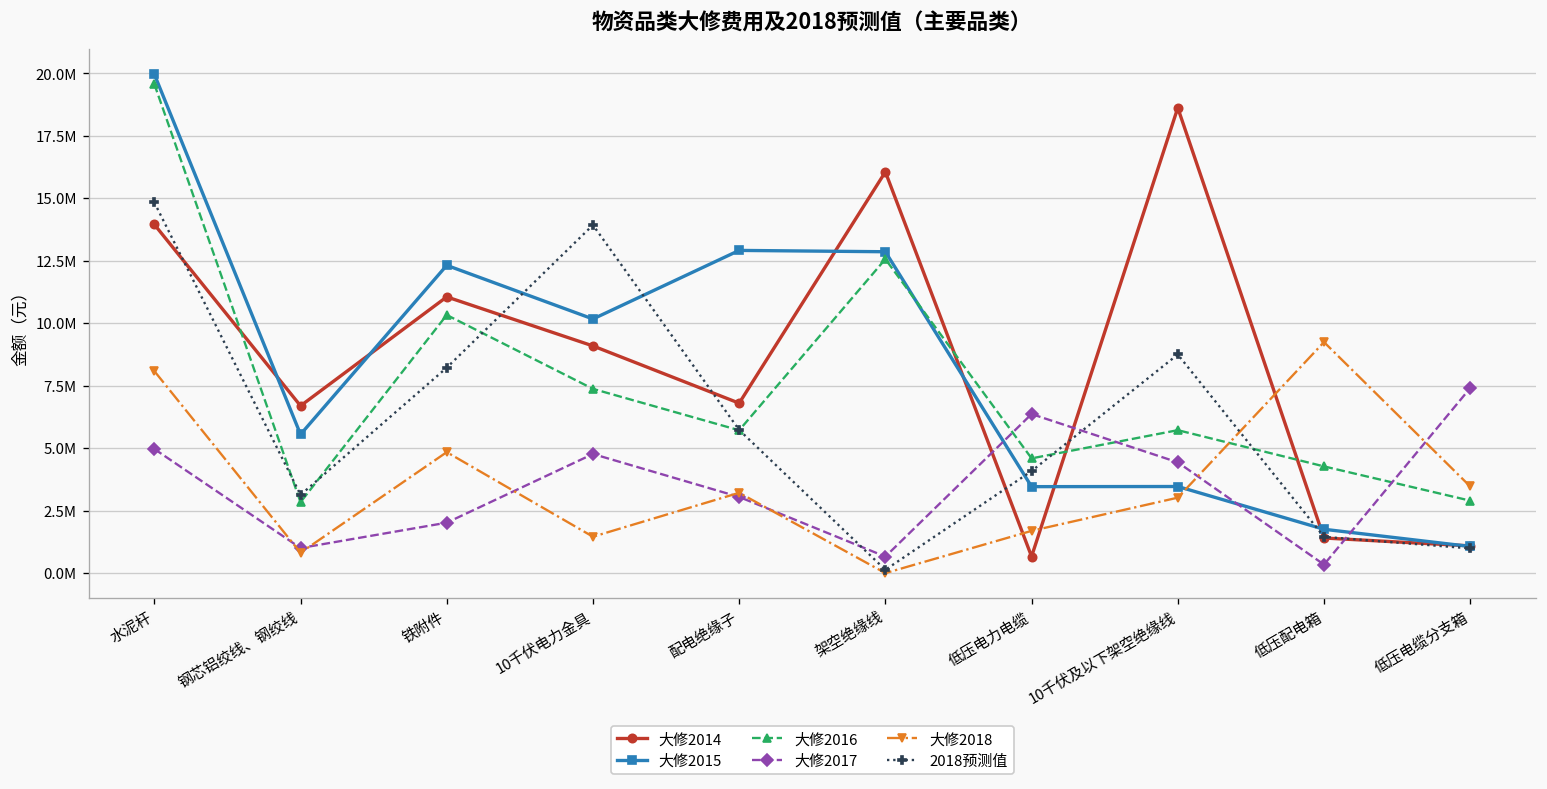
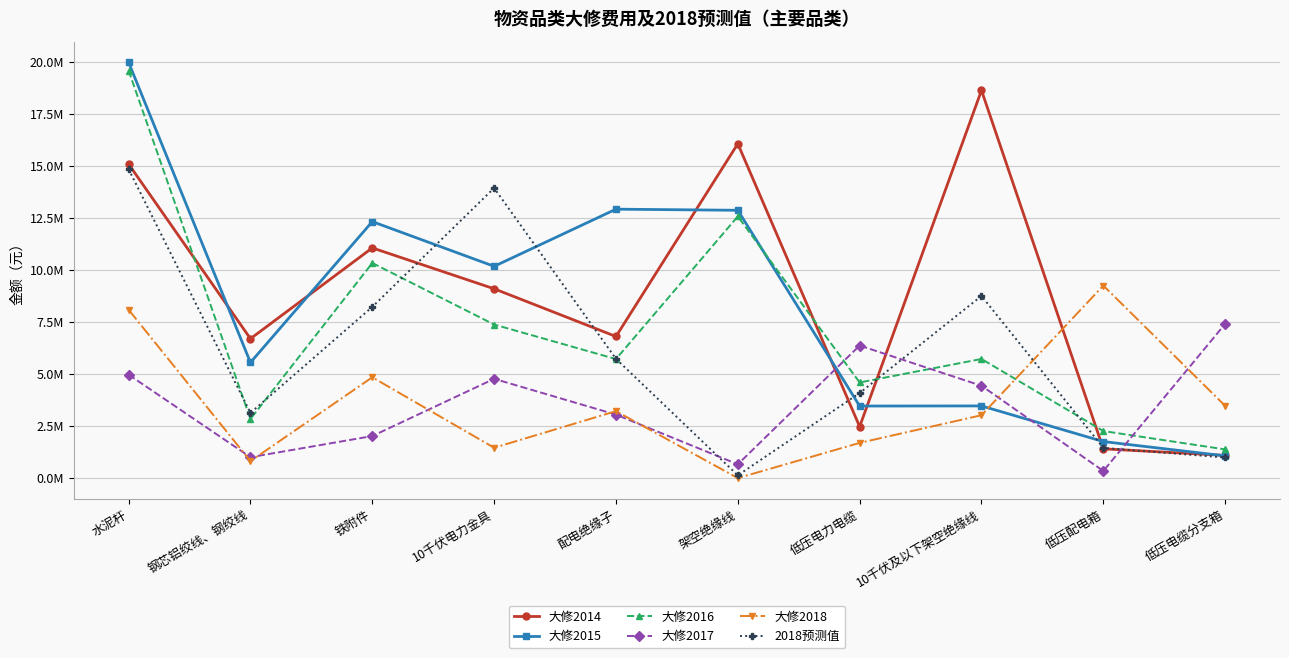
大修2014, 水泥杆: 14000000 -> 15100000
大修2014, 低压电力电缆: 700000 -> 2500000
大修2016, 低压配电箱: 4300000 -> 2300000
大修2016, 低压电缆分支箱: 2900000 -> 1400000
